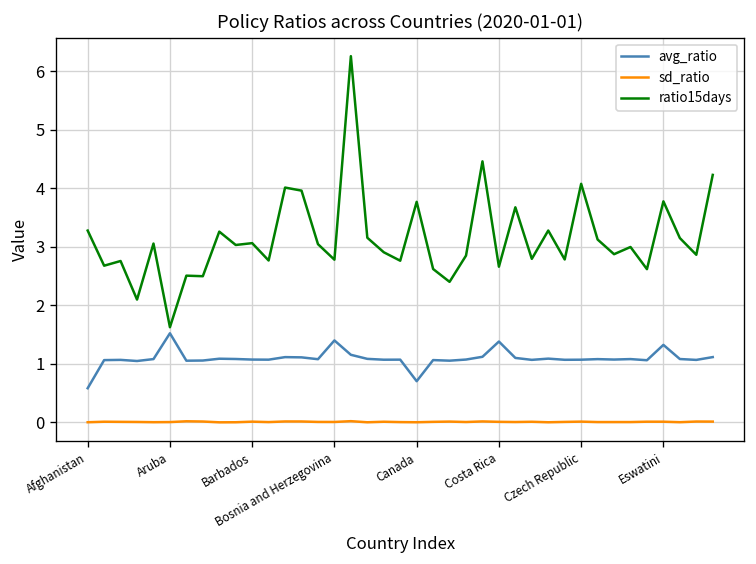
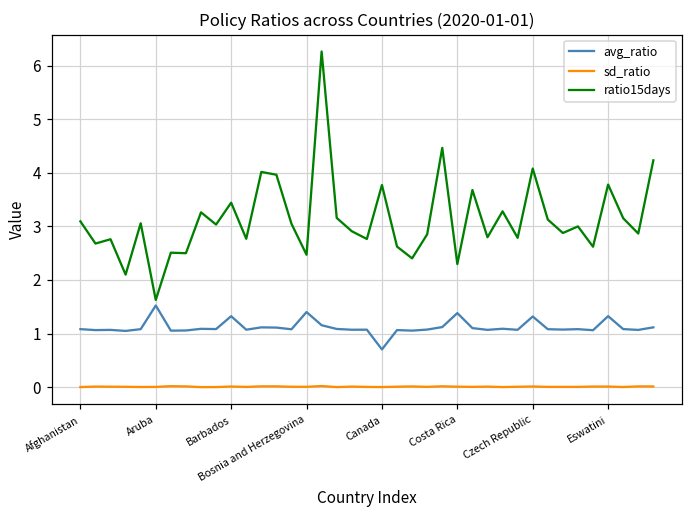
avg_ratio, Afghanistan: 0.6 -> 1.1
ratio15days, Afghanistan: 3.3 -> 3.1
avg_ratio, Barbados: 1.1 -> 1.3
ratio15days, Barbados: 3.1 -> 3.4
ratio15days, Bosnia and Herzegovina: 2.8 -> 2.5
ratio15days, Costa Rica: 2.7 -> 2.3
avg_ratio, Czech Republic: 1.1 -> 1.3
